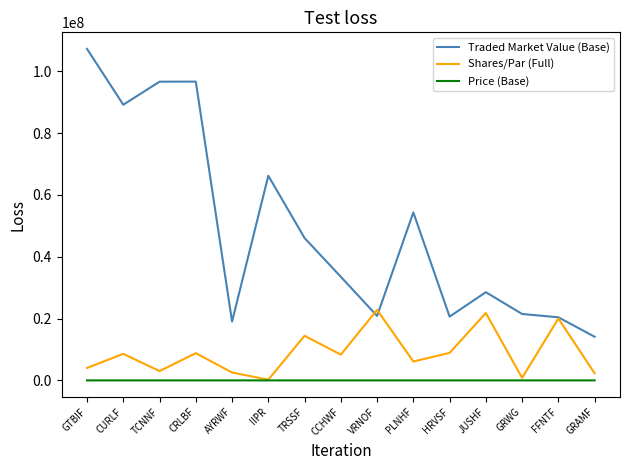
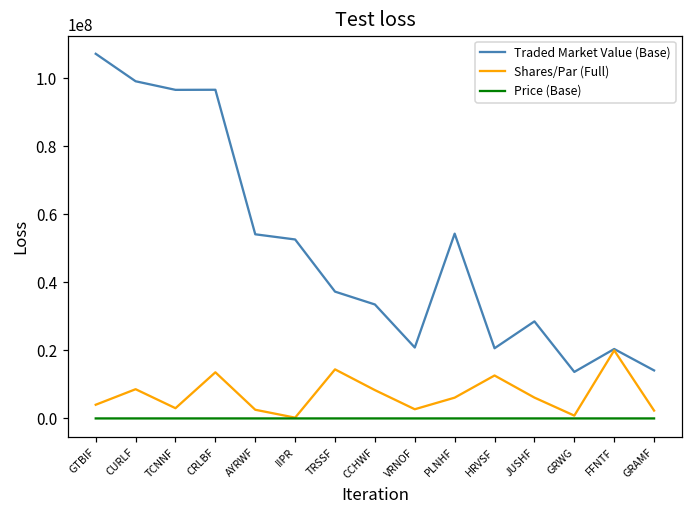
Traded Market Value (Base), CURLF: 89000000 -> 99000000
Shares/Par (Full), CRLBF: 9000000 -> 14000000
Traded Market Value (Base), AYRWF: 19000000 -> 54000000
Traded Market Value (Base), IIPR: 66000000 -> 53000000
Traded Market Value (Base), TRSSF: 46000000 -> 37000000
Shares/Par (Full), VRNOF: 23000000 -> 3000000
Shares/Par (Full), HRVSF: 9000000 -> 13000000
Shares/Par (Full), JUSHF: 22000000 -> 6000000
Traded Market Value (Base), GRWG: 21000000 -> 14000000
